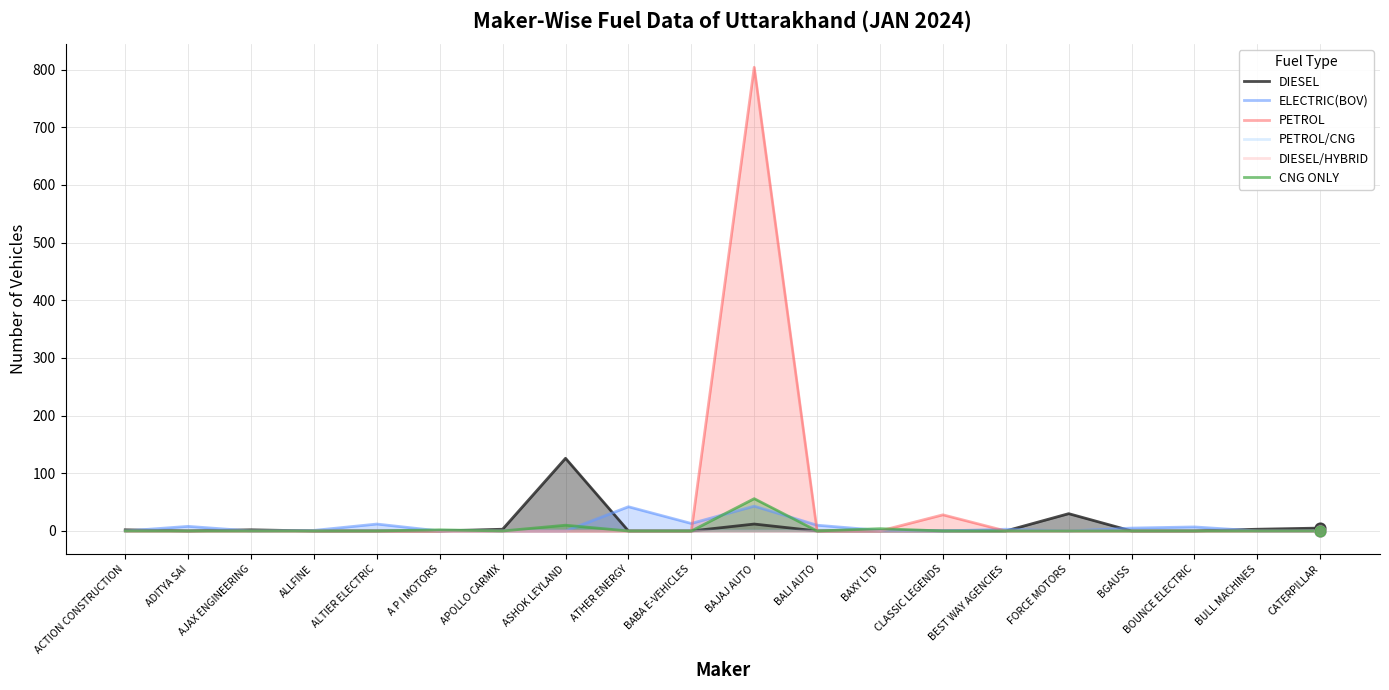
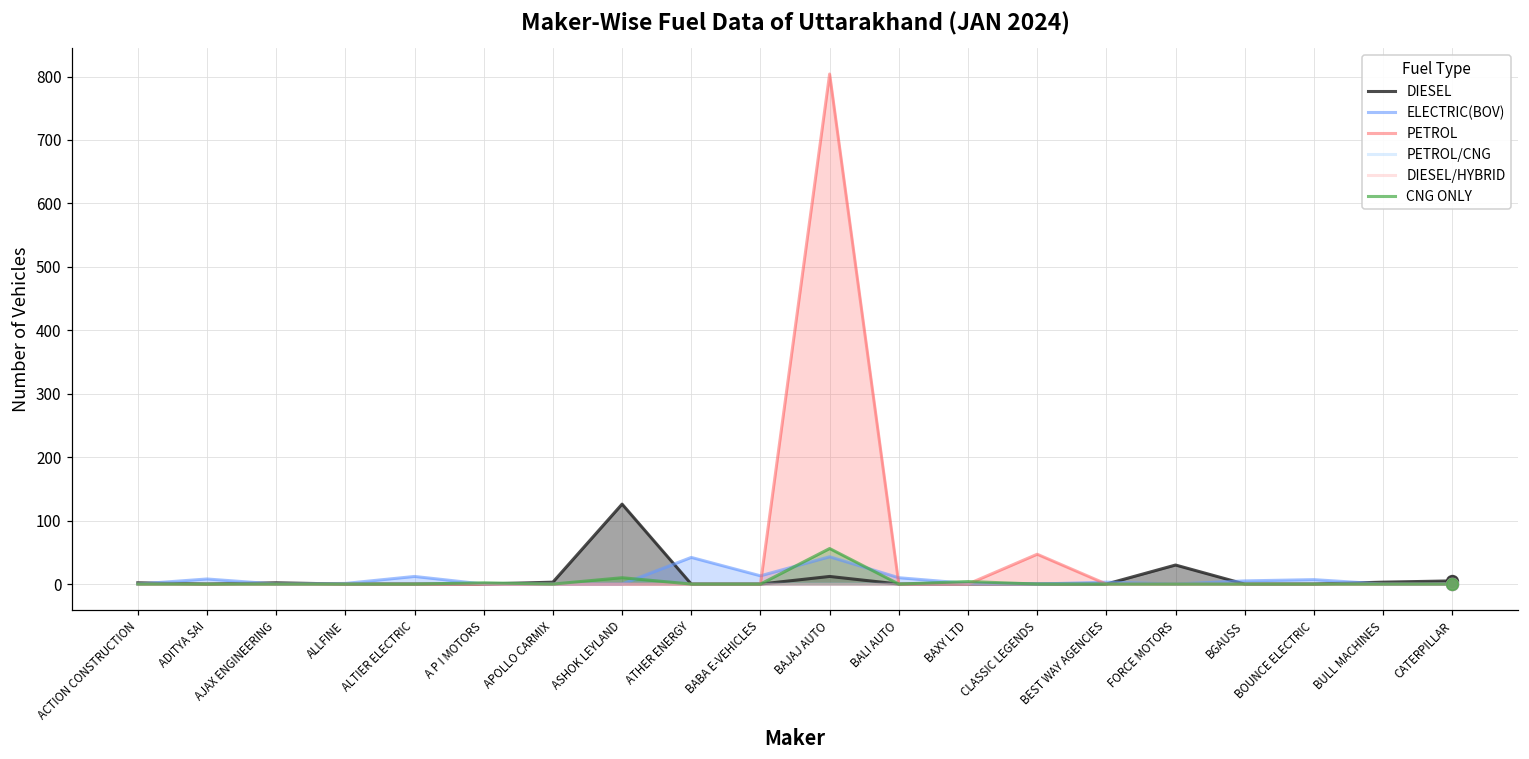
PETROL, CLASSIC LEGENDS: 30 -> 50
